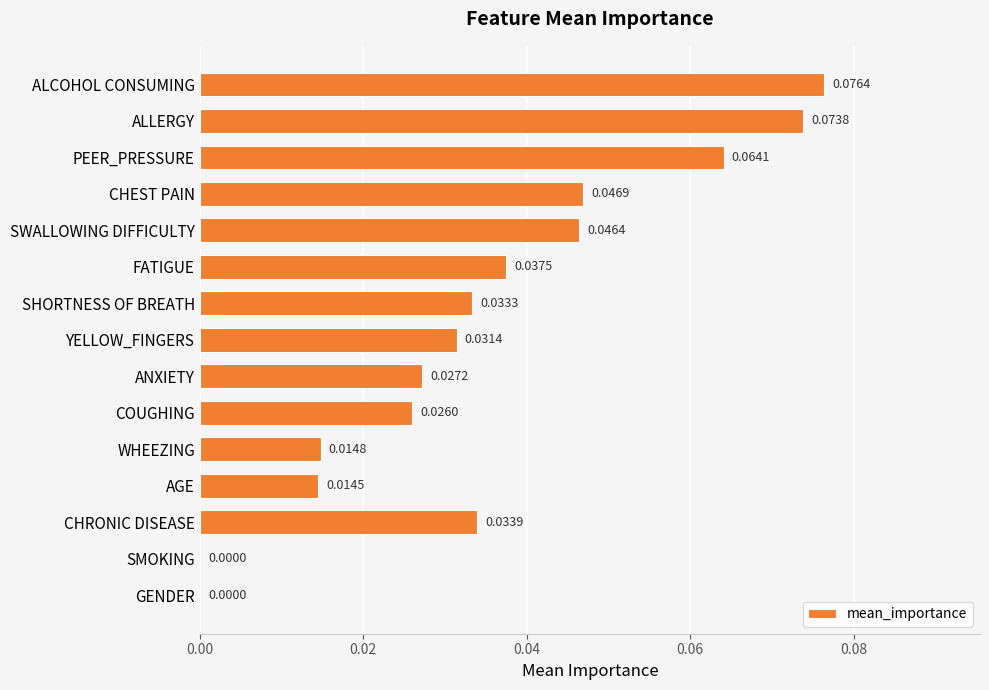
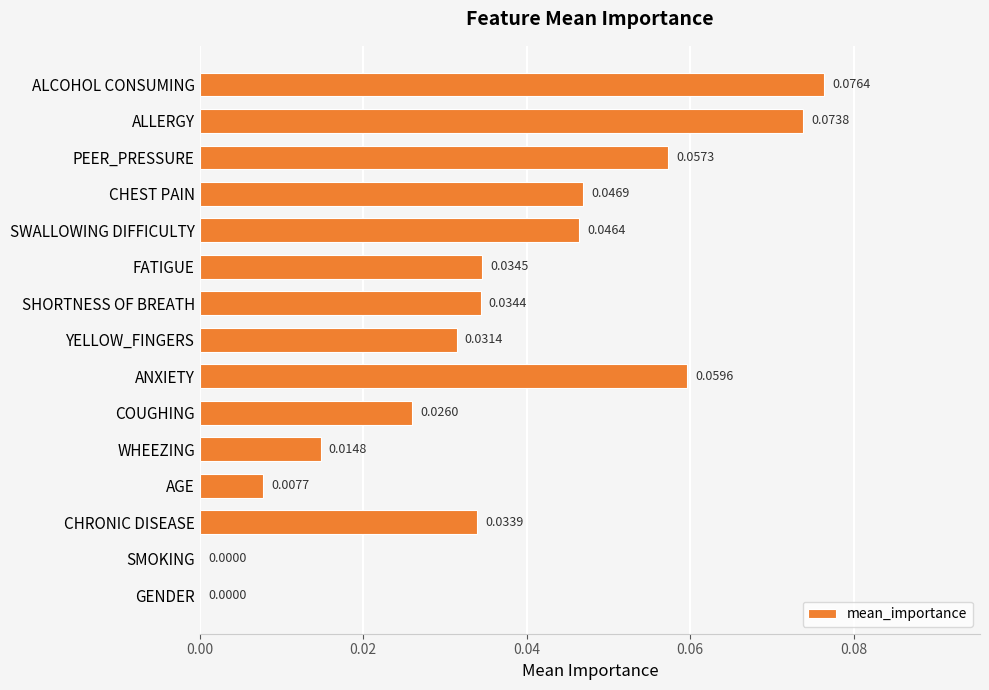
PEER_PRESSURE: 0.0641 -> 0.0573
FATIGUE: 0.0375 -> 0.0345
SHORTNESS OF BREATH: 0.0333 -> 0.0344
ANXIETY: 0.0272 -> 0.0596
AGE: 0.0145 -> 0.0077
